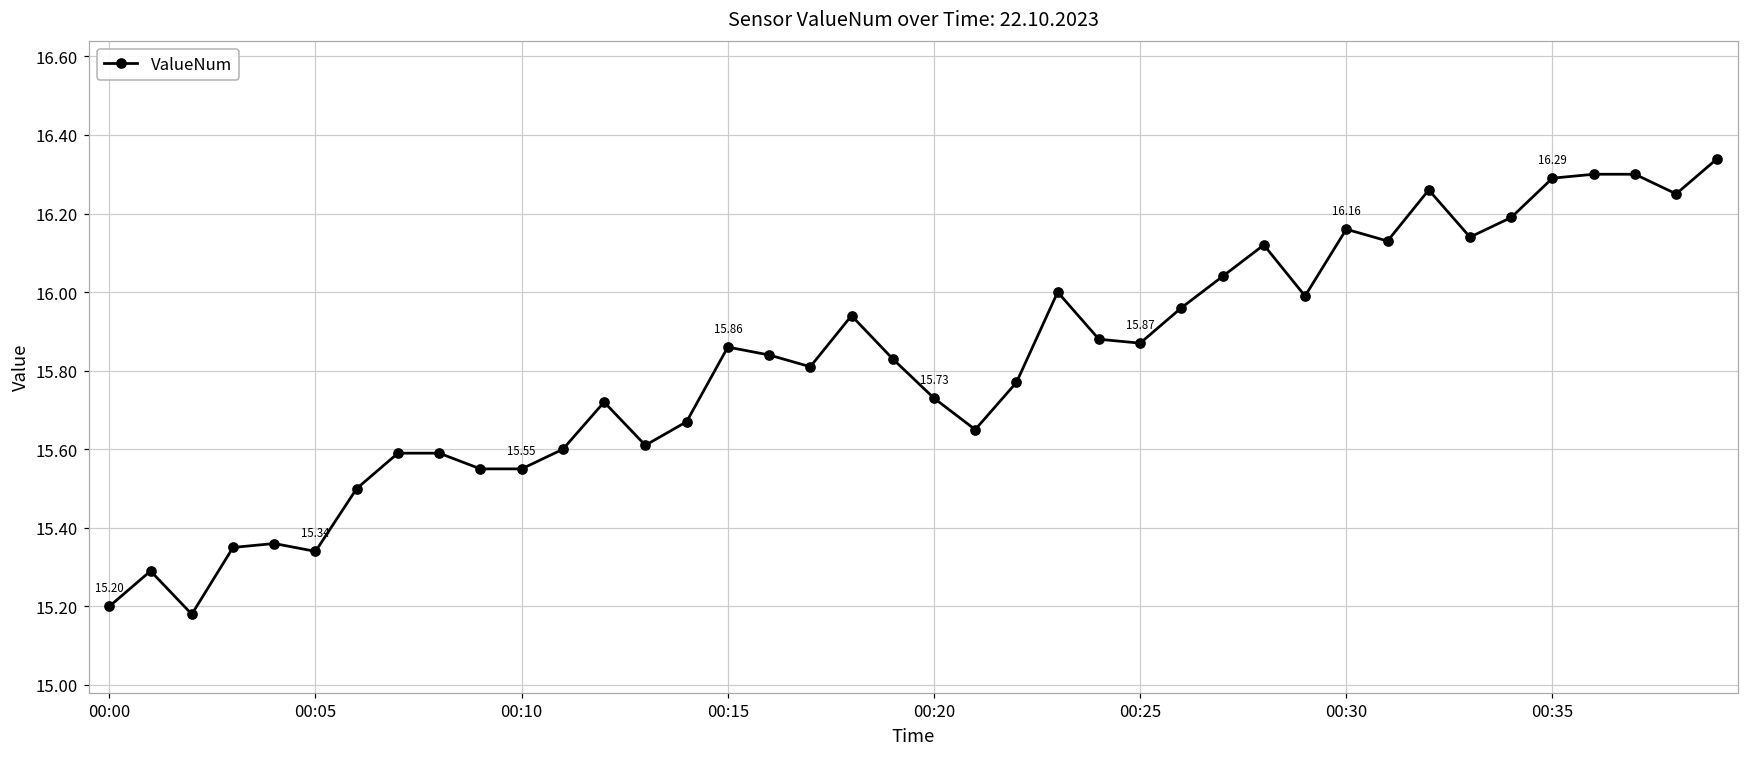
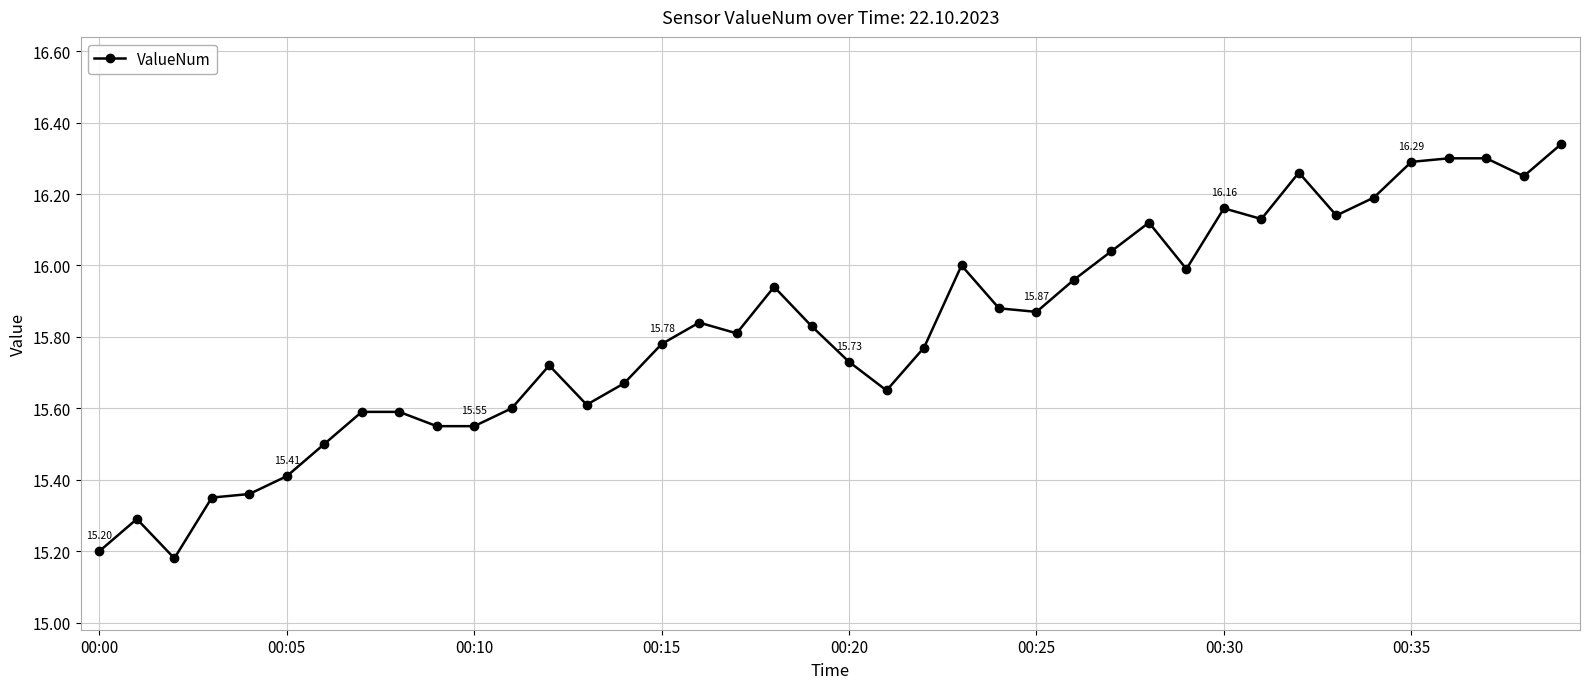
00:05: 15.34 -> 15.41
00:15: 15.86 -> 15.78
